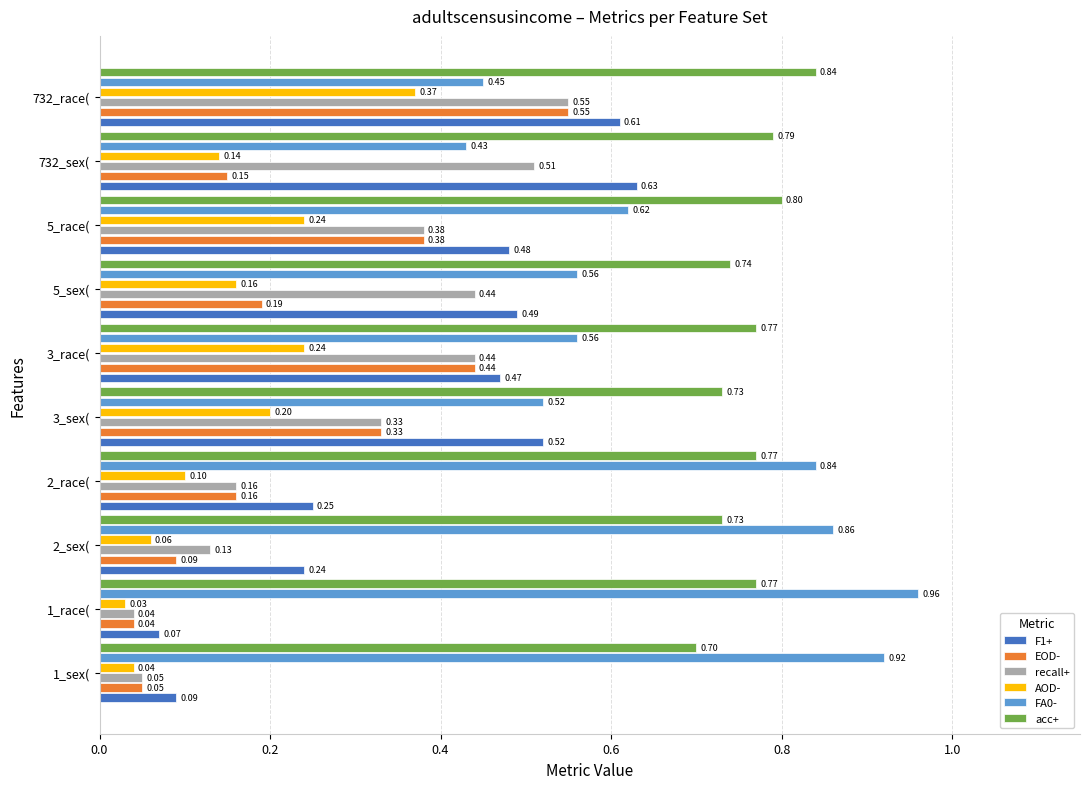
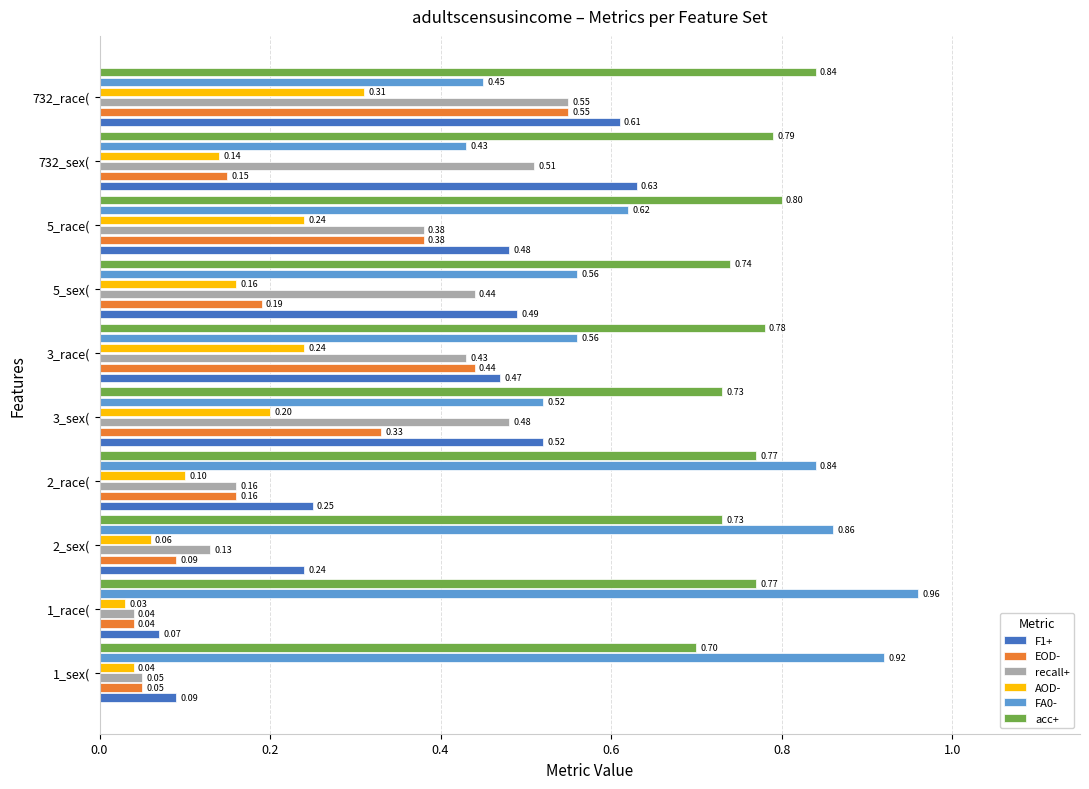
AOD-, 732_race(: 0.37 -> 0.31
acc+, 3_race(: 0.77 -> 0.78
recall+, 3_race(: 0.44 -> 0.43
recall+, 3_sex(: 0.33 -> 0.48
